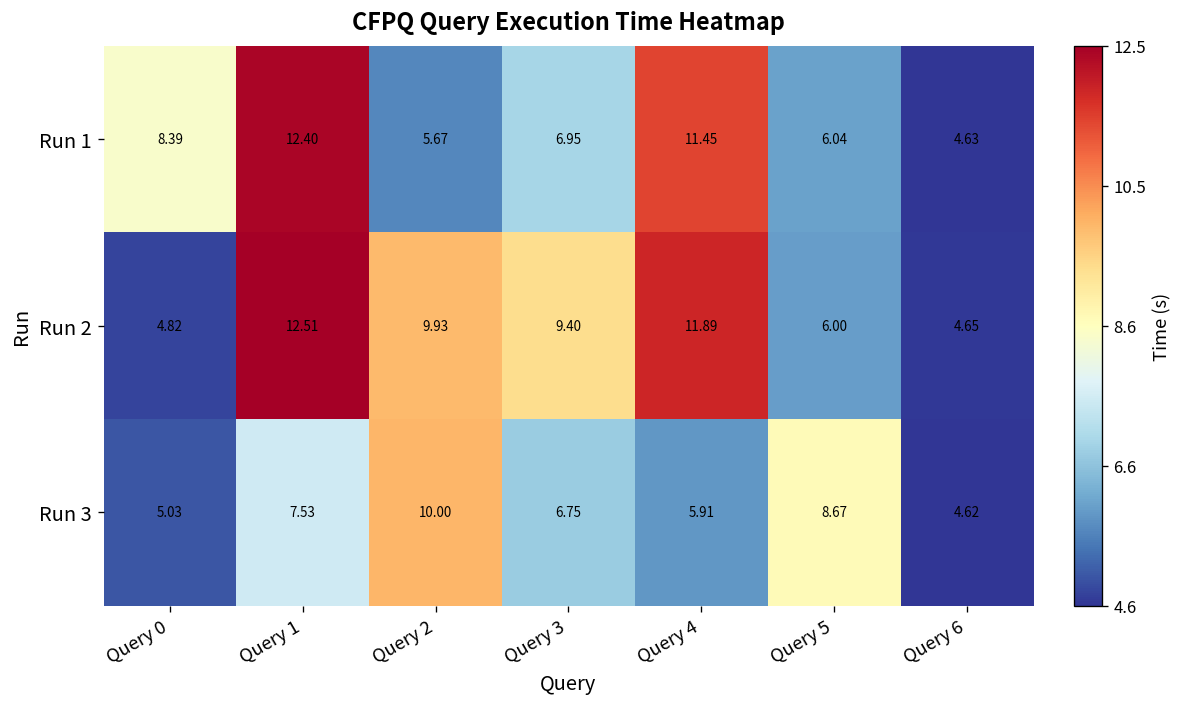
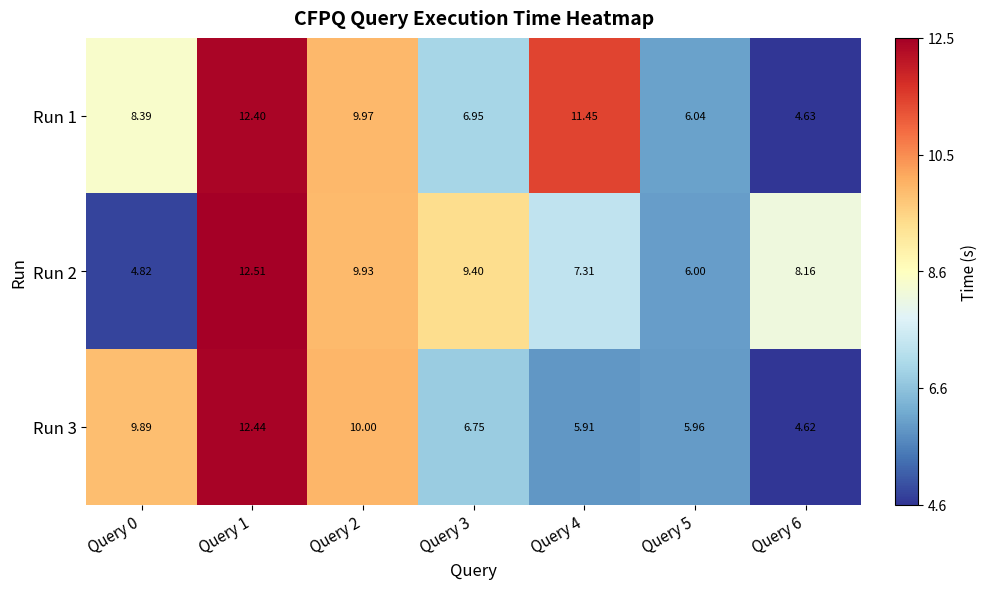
Run 1, Query 2: 5.67 -> 9.97
Run 2, Query 4: 11.89 -> 7.31
Run 2, Query 6: 4.65 -> 8.16
Run 3, Query 0: 5.03 -> 9.89
Run 3, Query 1: 7.53 -> 12.44
Run 3, Query 5: 8.67 -> 5.96
